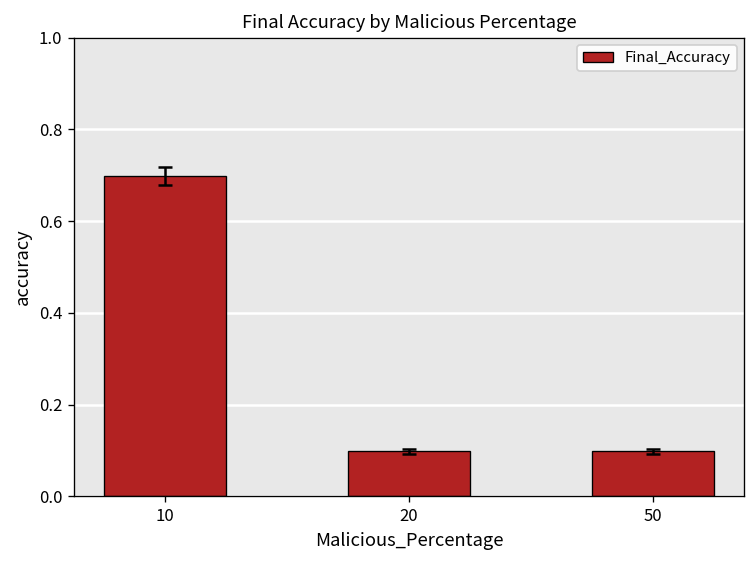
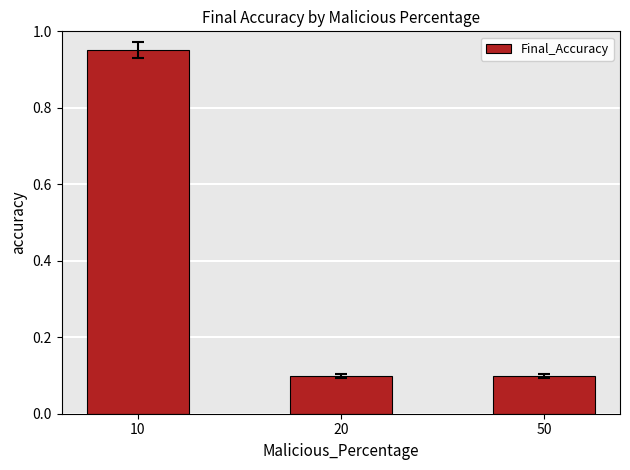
Final_Accuracy, 10: 0.70 -> 0.95
